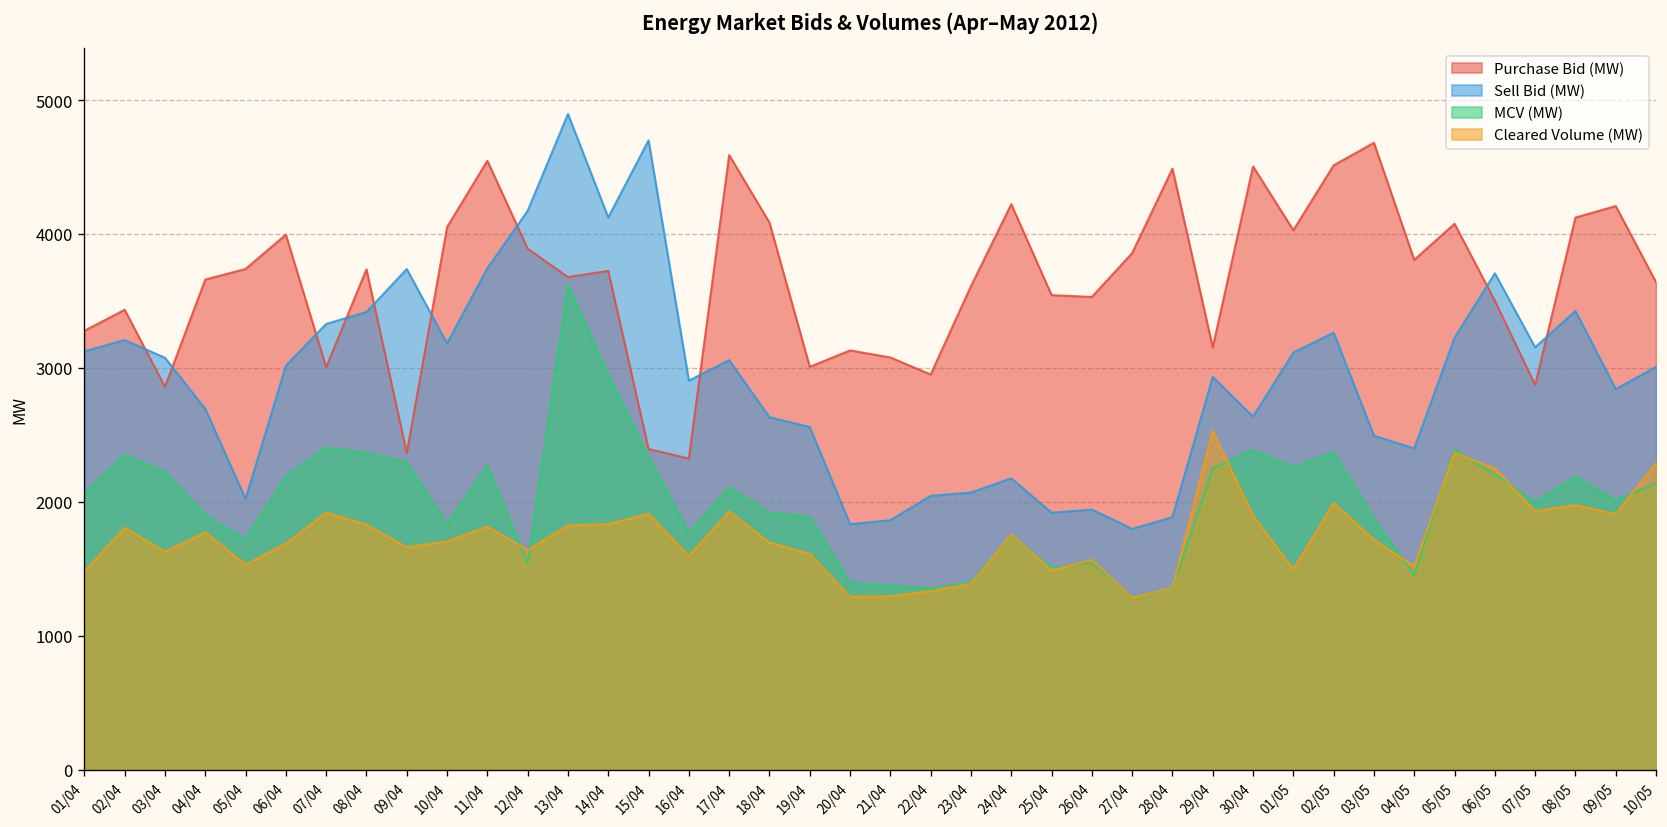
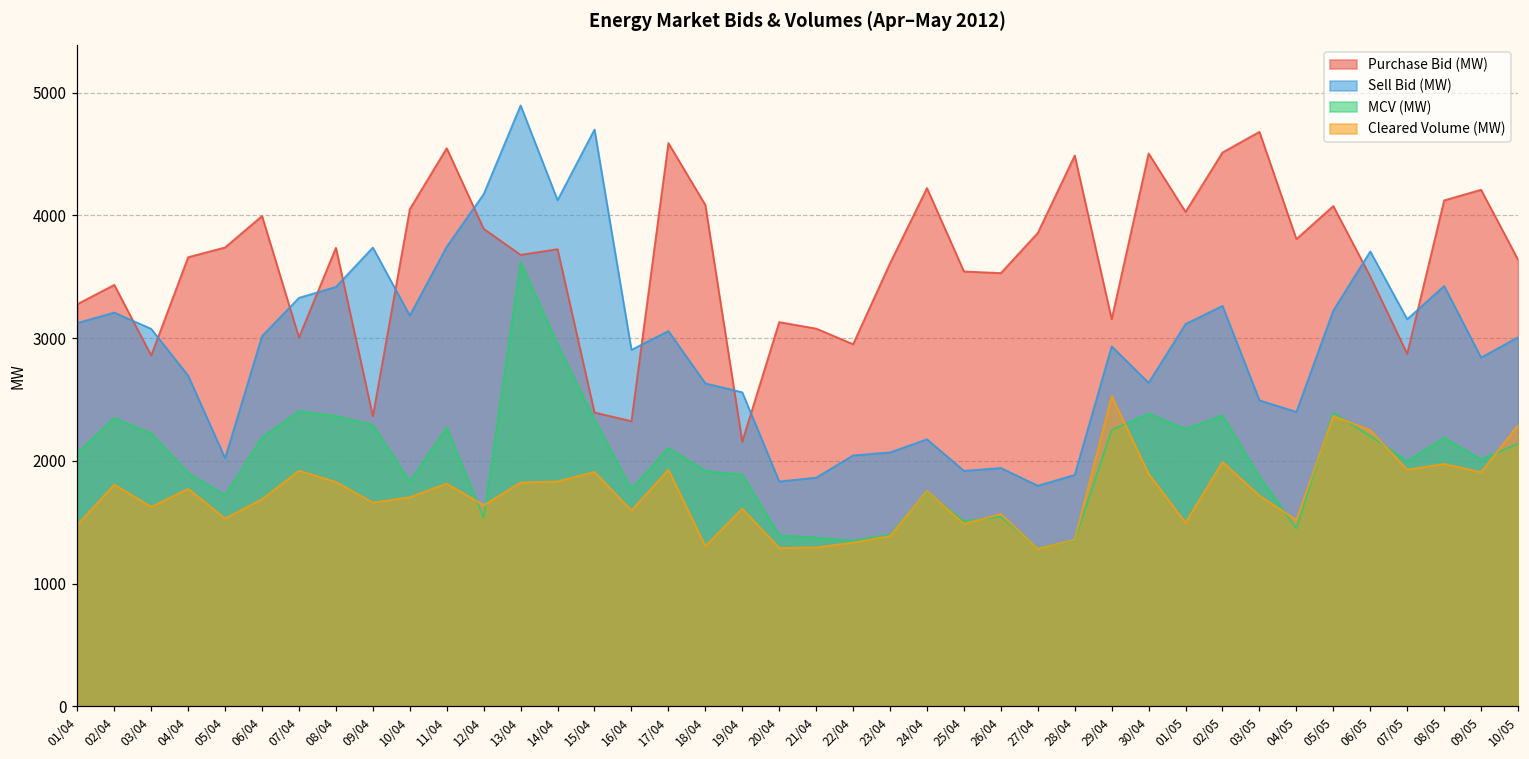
Cleared Volume (MW), 18/04: 1690 -> 1310
Purchase Bid (MW), 19/04: 3010 -> 2160
